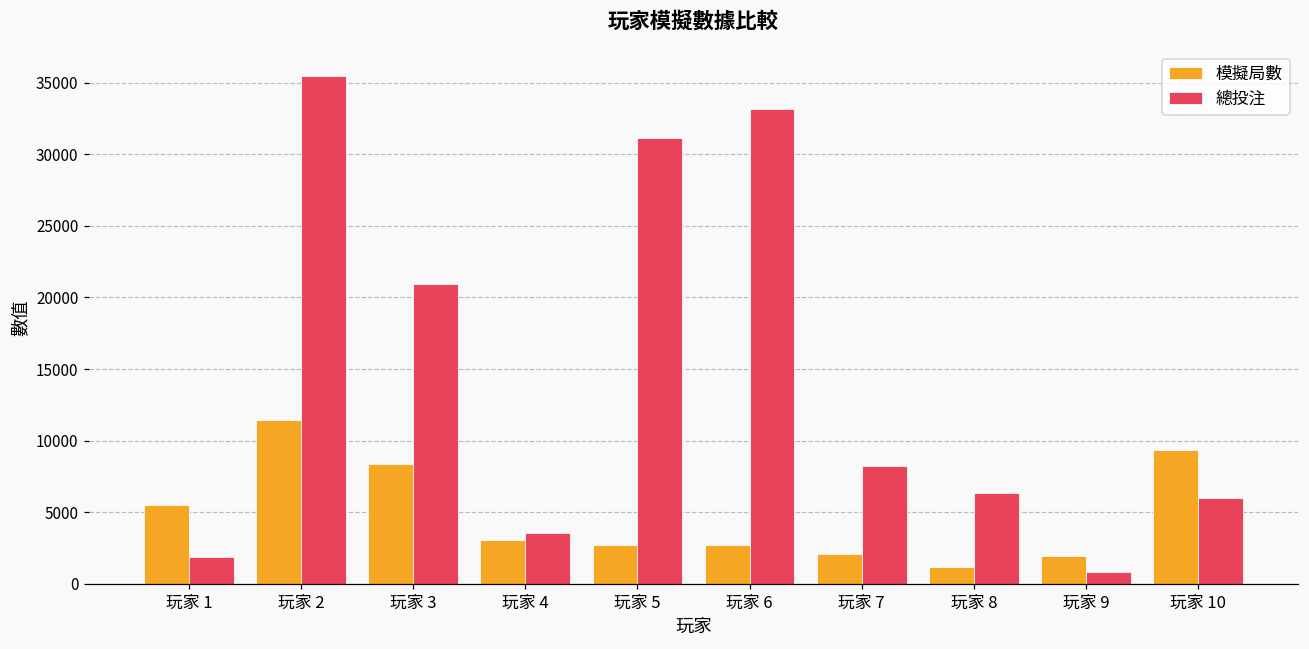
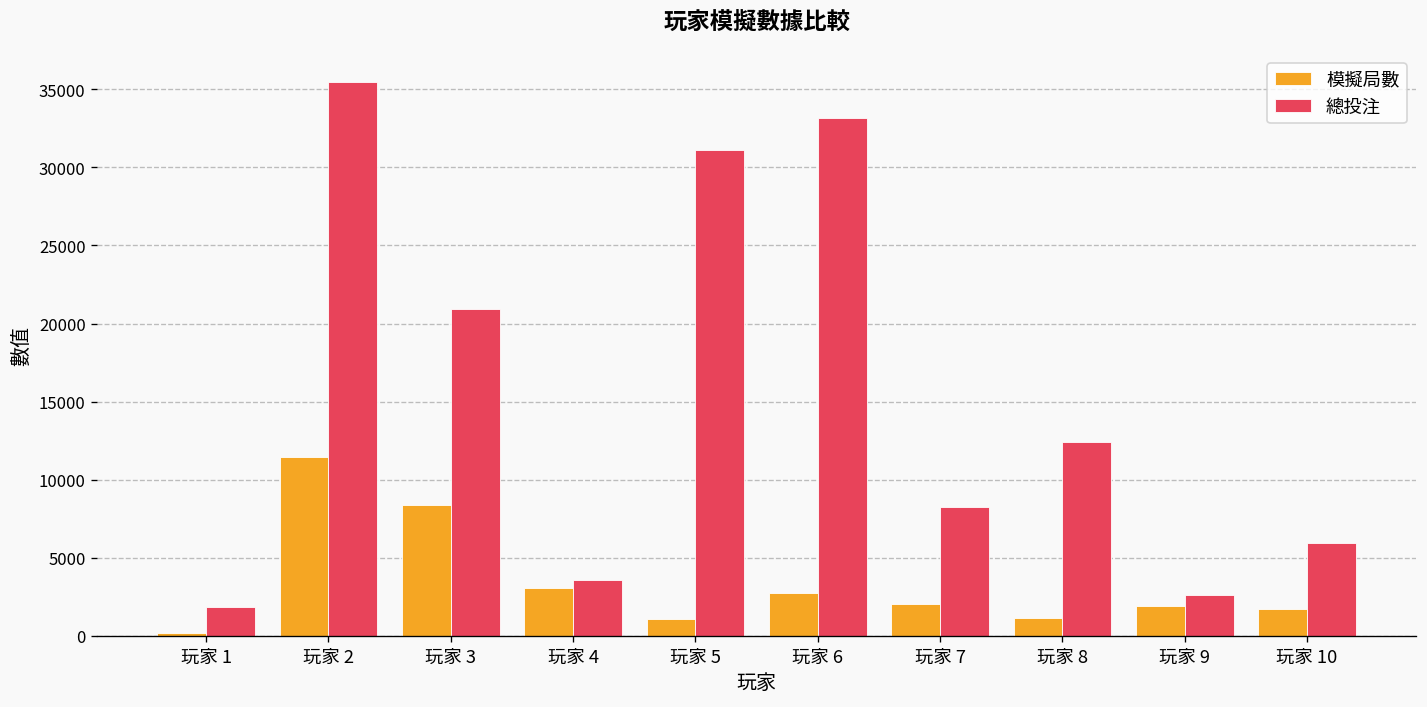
模擬局數, 玩家 1: 5500 -> 200
模擬局數, 玩家 5: 2700 -> 1100
總投注, 玩家 8: 6400 -> 12400
總投注, 玩家 9: 800 -> 2600
模擬局數, 玩家 10: 9400 -> 1700
